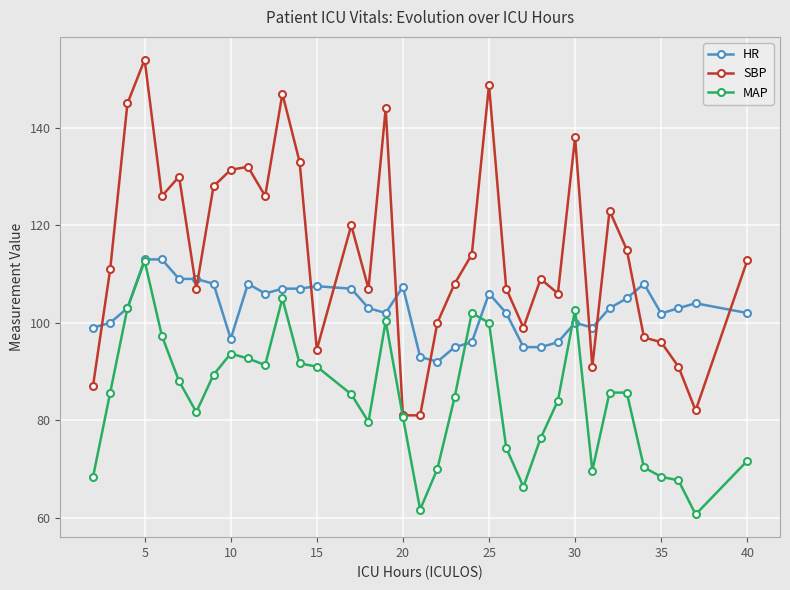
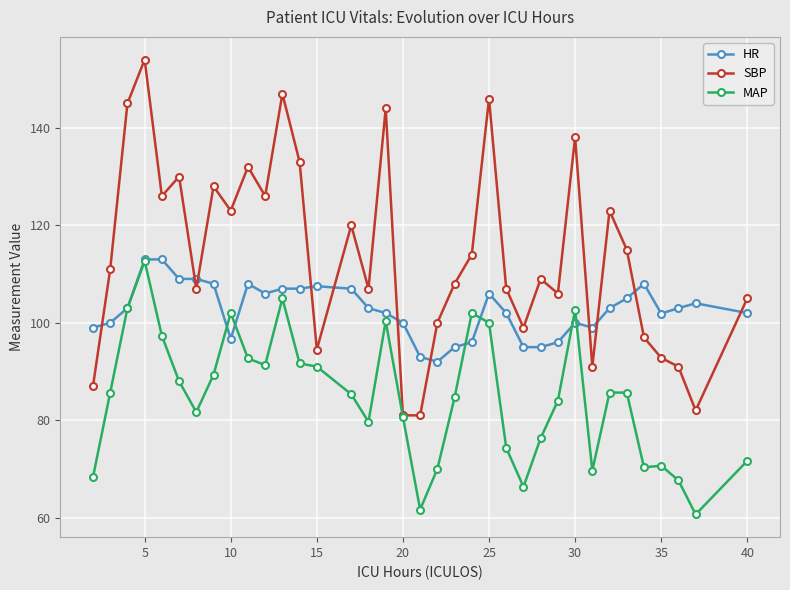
SBP, 10: 131 -> 123
MAP, 10: 94 -> 102
HR, 20: 107 -> 100
SBP, 25: 149 -> 146
SBP, 35: 96 -> 93
MAP, 35: 68 -> 71
SBP, 40: 113 -> 105
